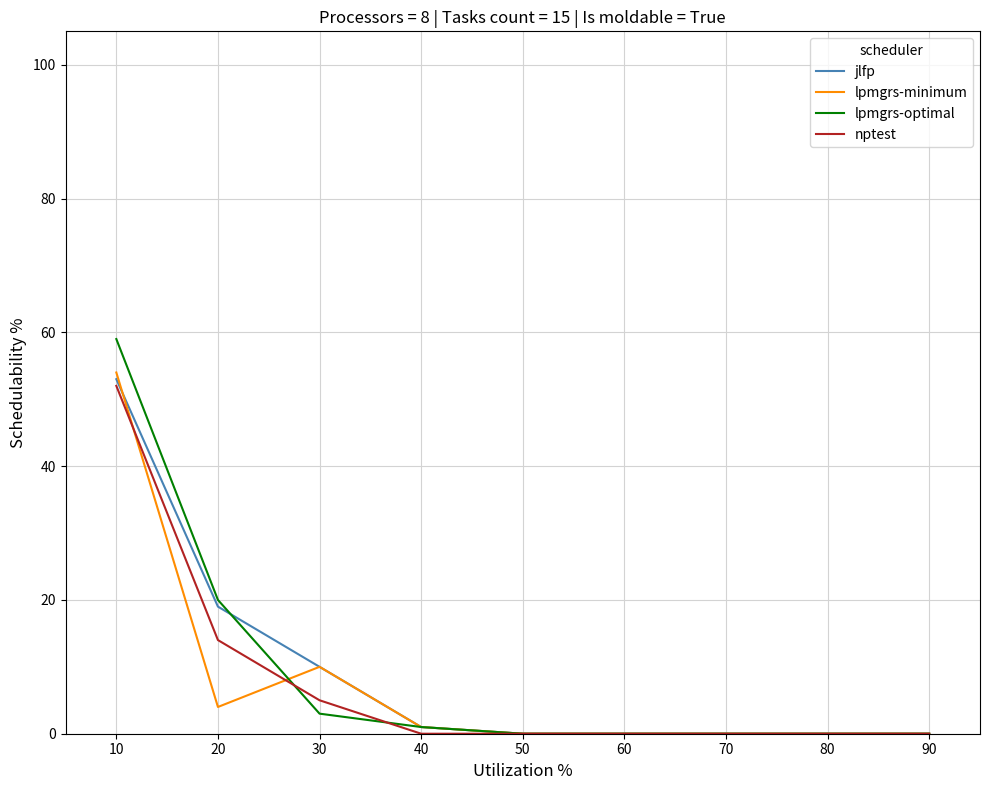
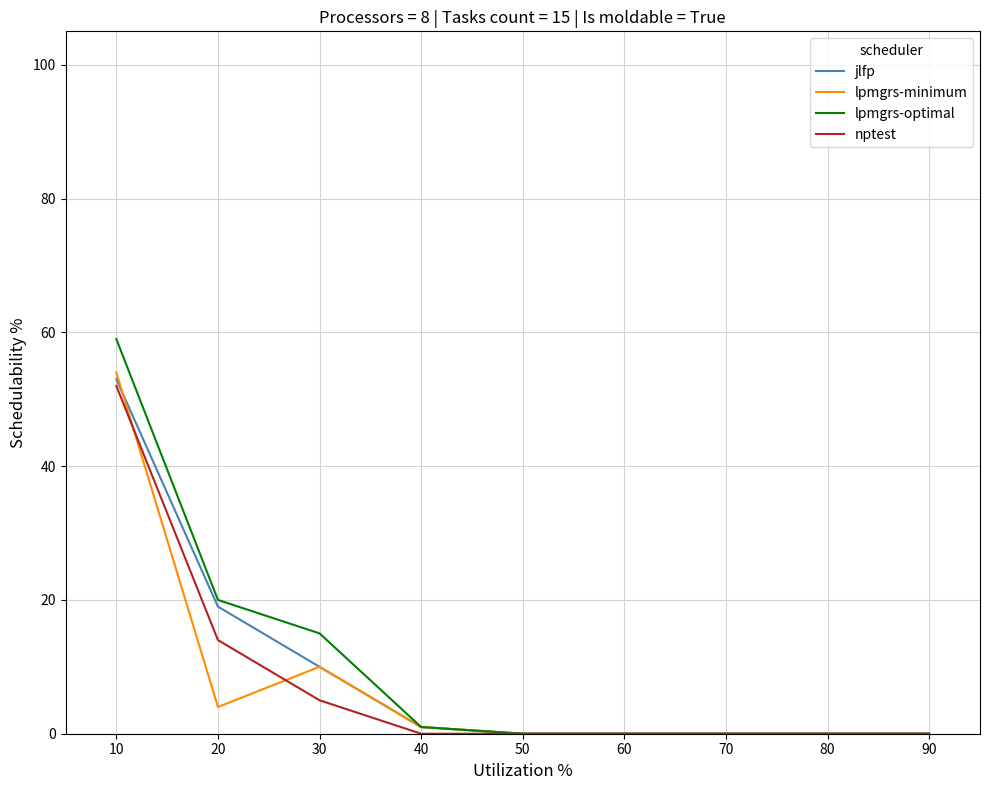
lpmgrs-optimal, 30: 3 -> 15
